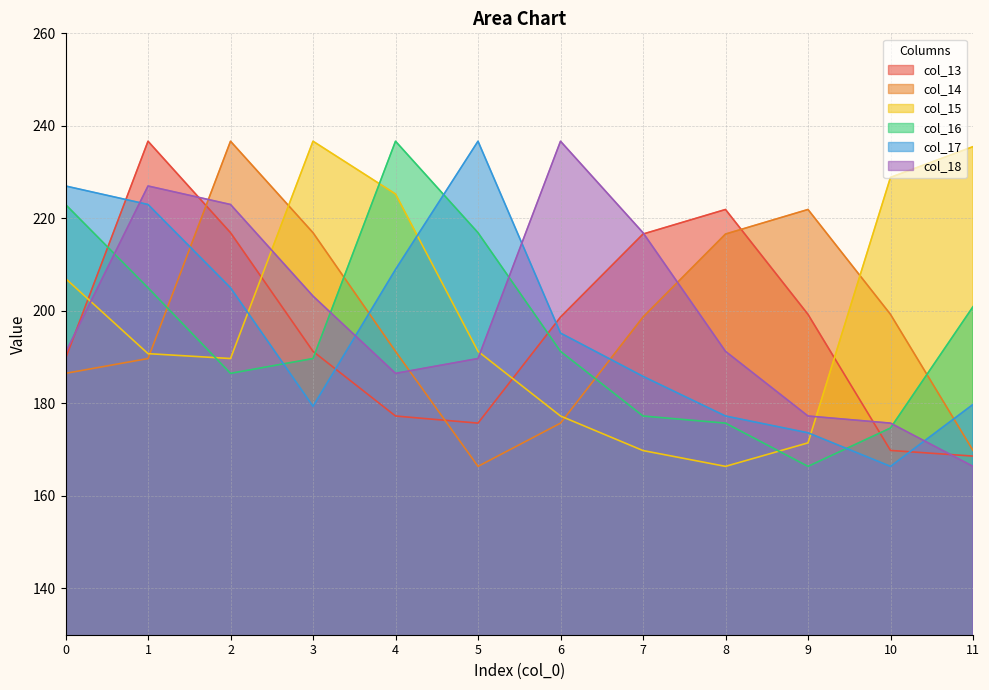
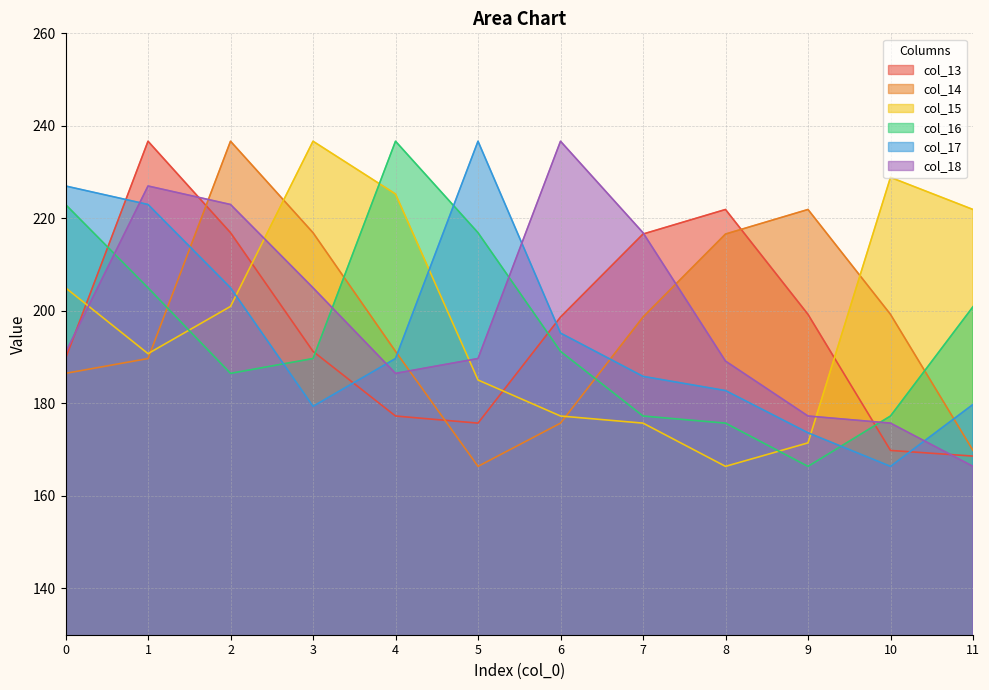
col_15, 0: 207 -> 205
col_15, 2: 190 -> 201
col_18, 3: 203 -> 205
col_17, 4: 209 -> 190
col_15, 5: 191 -> 185
col_15, 7: 170 -> 176
col_17, 8: 177 -> 183
col_18, 8: 191 -> 189
col_16, 10: 175 -> 177
col_15, 11: 236 -> 222
